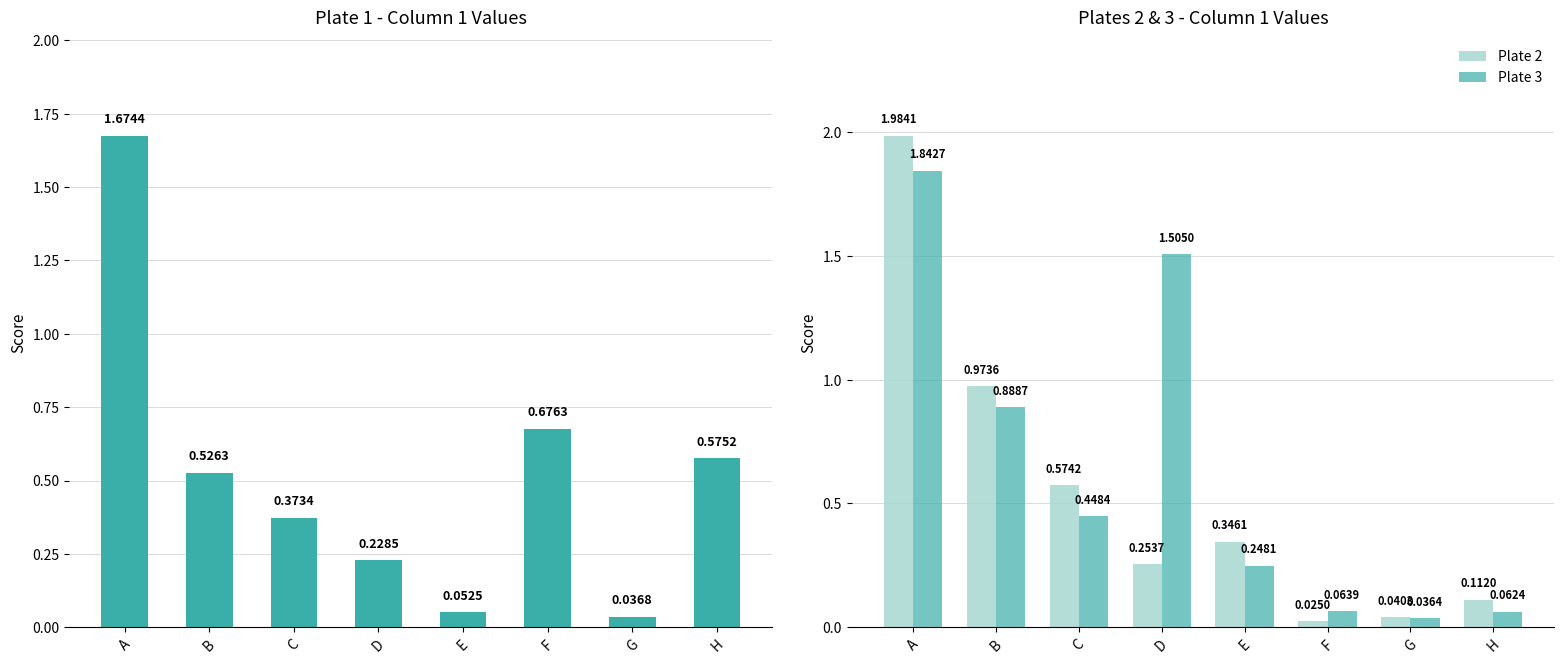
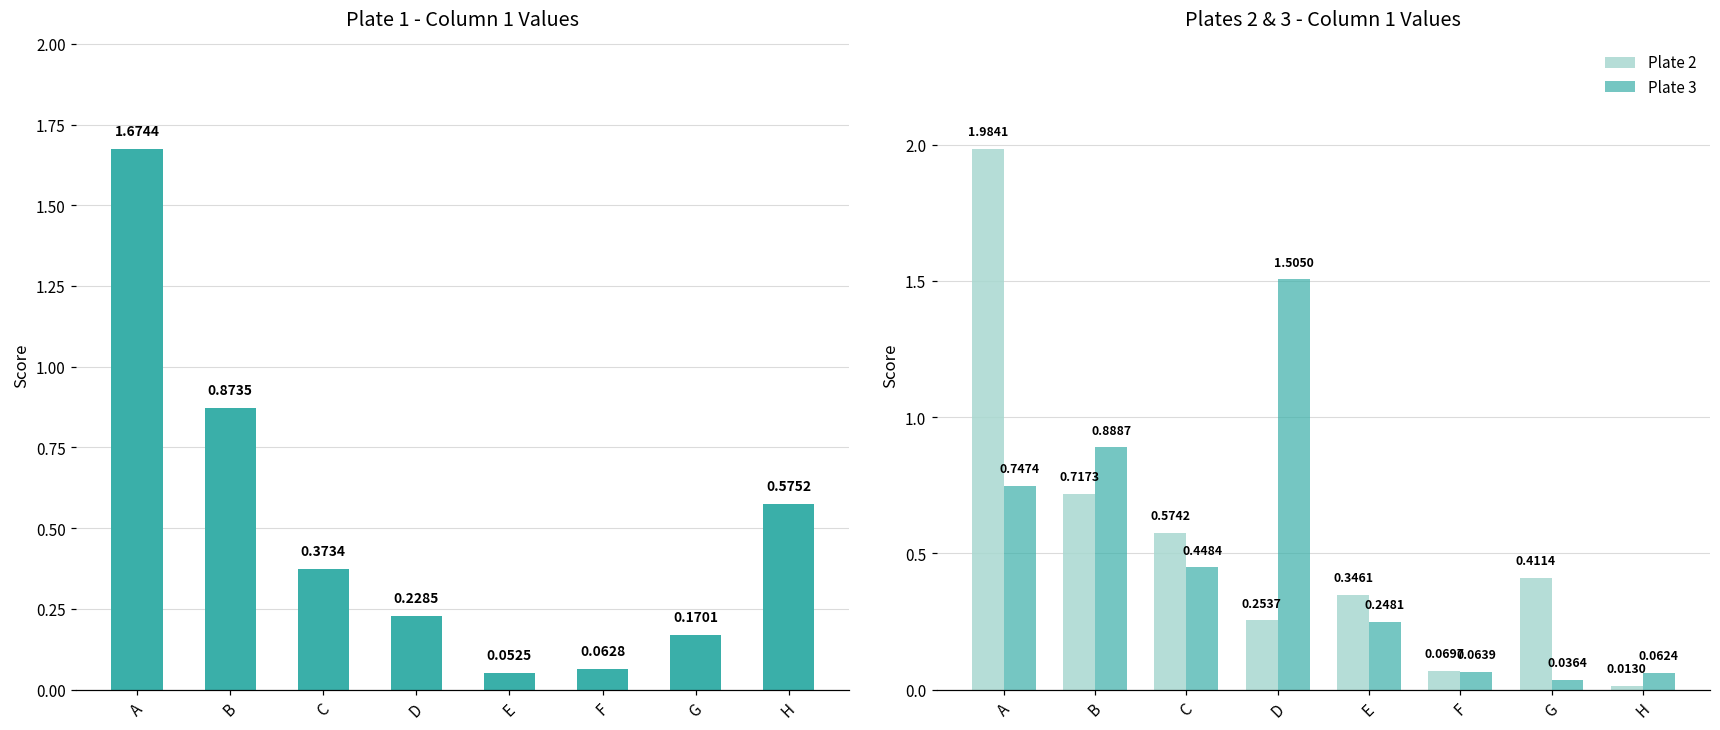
Plate 1 - Column 1 Values, B: 0.5263 -> 0.8735
Plate 1 - Column 1 Values, F: 0.6763 -> 0.0628
Plate 1 - Column 1 Values, G: 0.0368 -> 0.1701
Plates 2 & 3 - Column 1 Values, Plate 3, A: 1.8427 -> 0.7474
Plates 2 & 3 - Column 1 Values, Plate 2, B: 0.9736 -> 0.7173
Plates 2 & 3 - Column 1 Values, Plate 2, F: 0.0250 -> 0.0697
Plates 2 & 3 - Column 1 Values, Plate 2, G: 0.0403 -> 0.4114
Plates 2 & 3 - Column 1 Values, Plate 2, H: 0.1120 -> 0.0130
